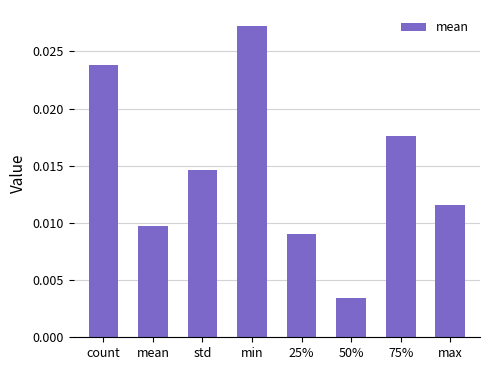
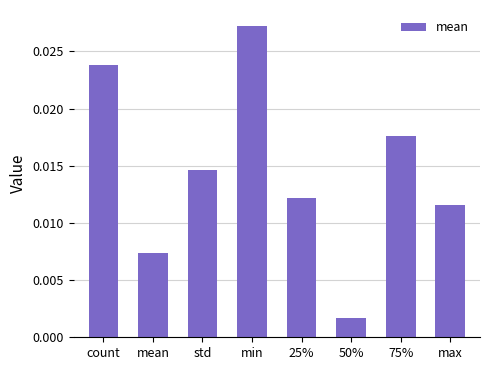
mean: 0.0098 -> 0.0074
25%: 0.0090 -> 0.0122
50%: 0.0034 -> 0.0017
